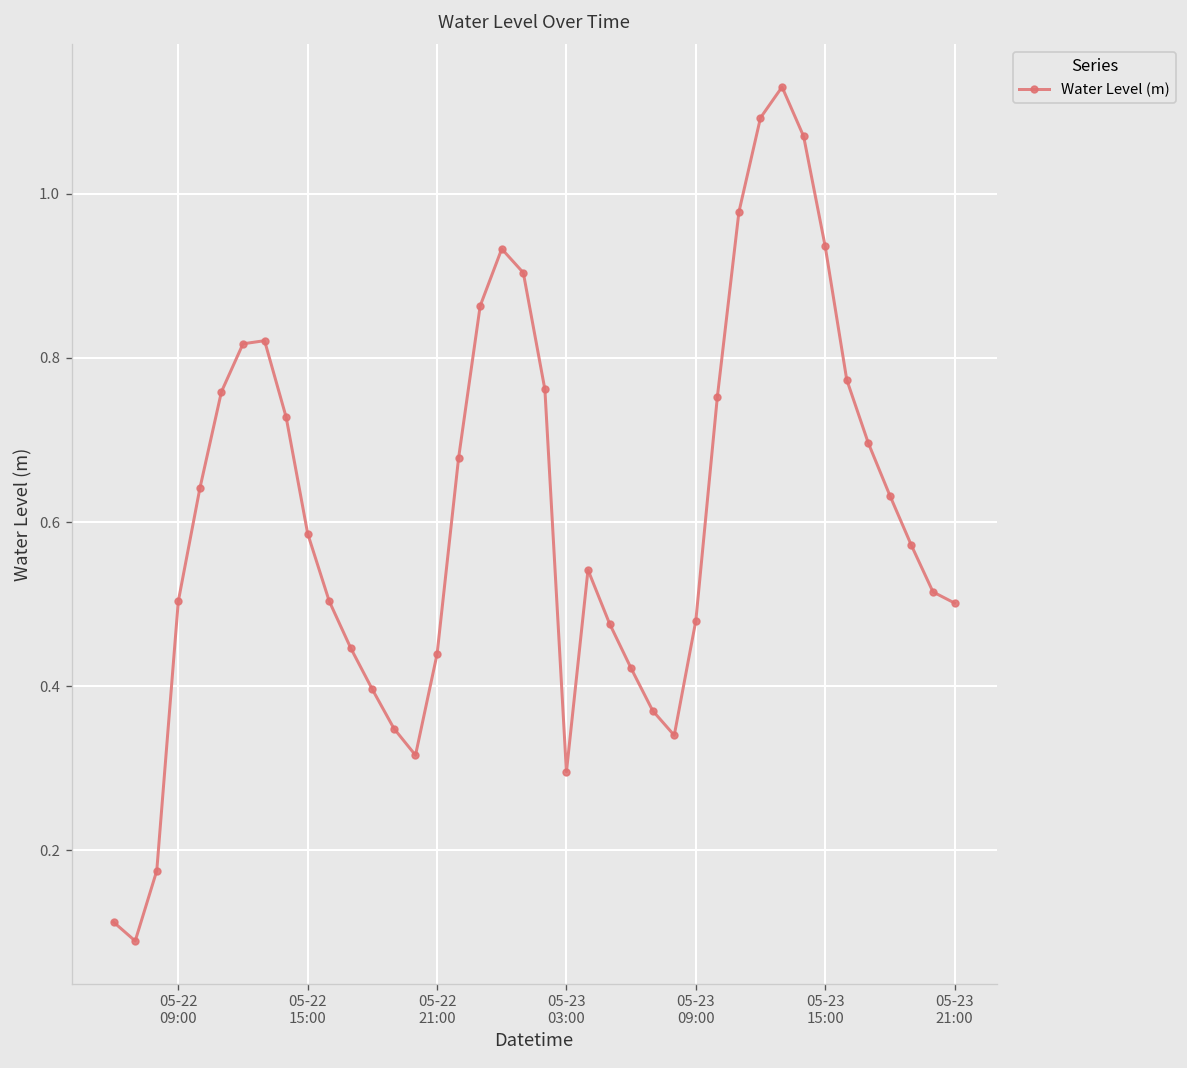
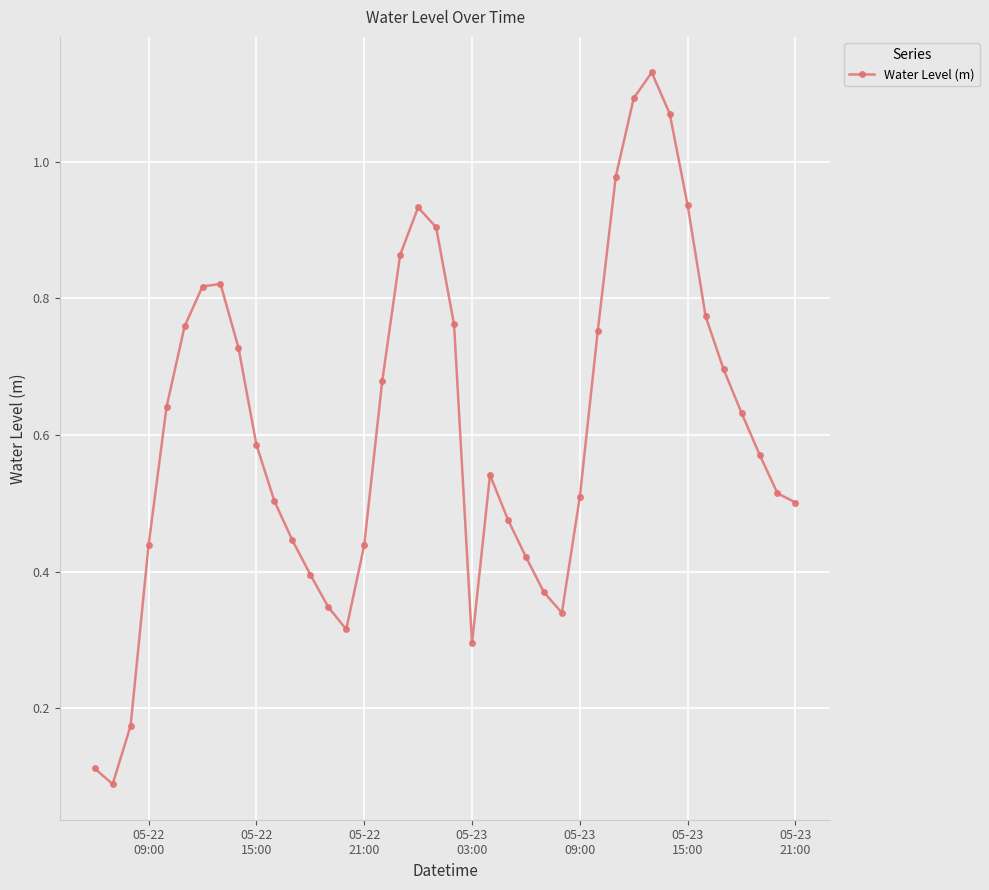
05-22 09:00: 0.50 -> 0.44
05-23 09:00: 0.48 -> 0.51
